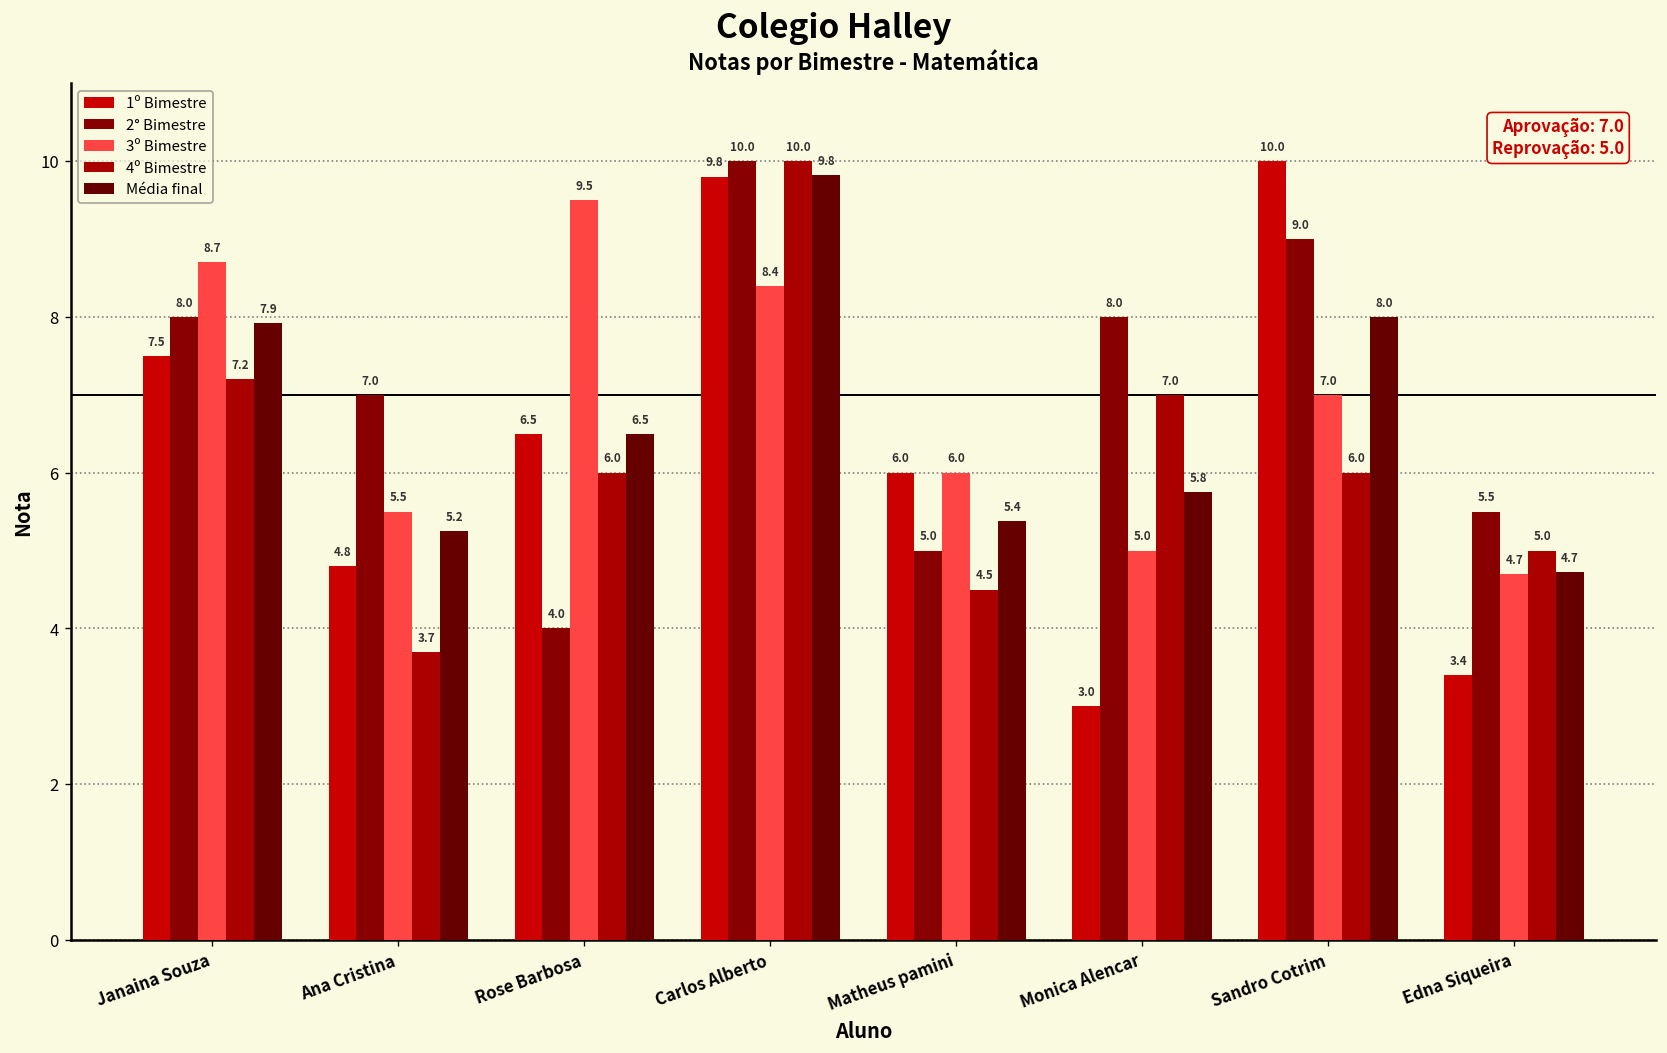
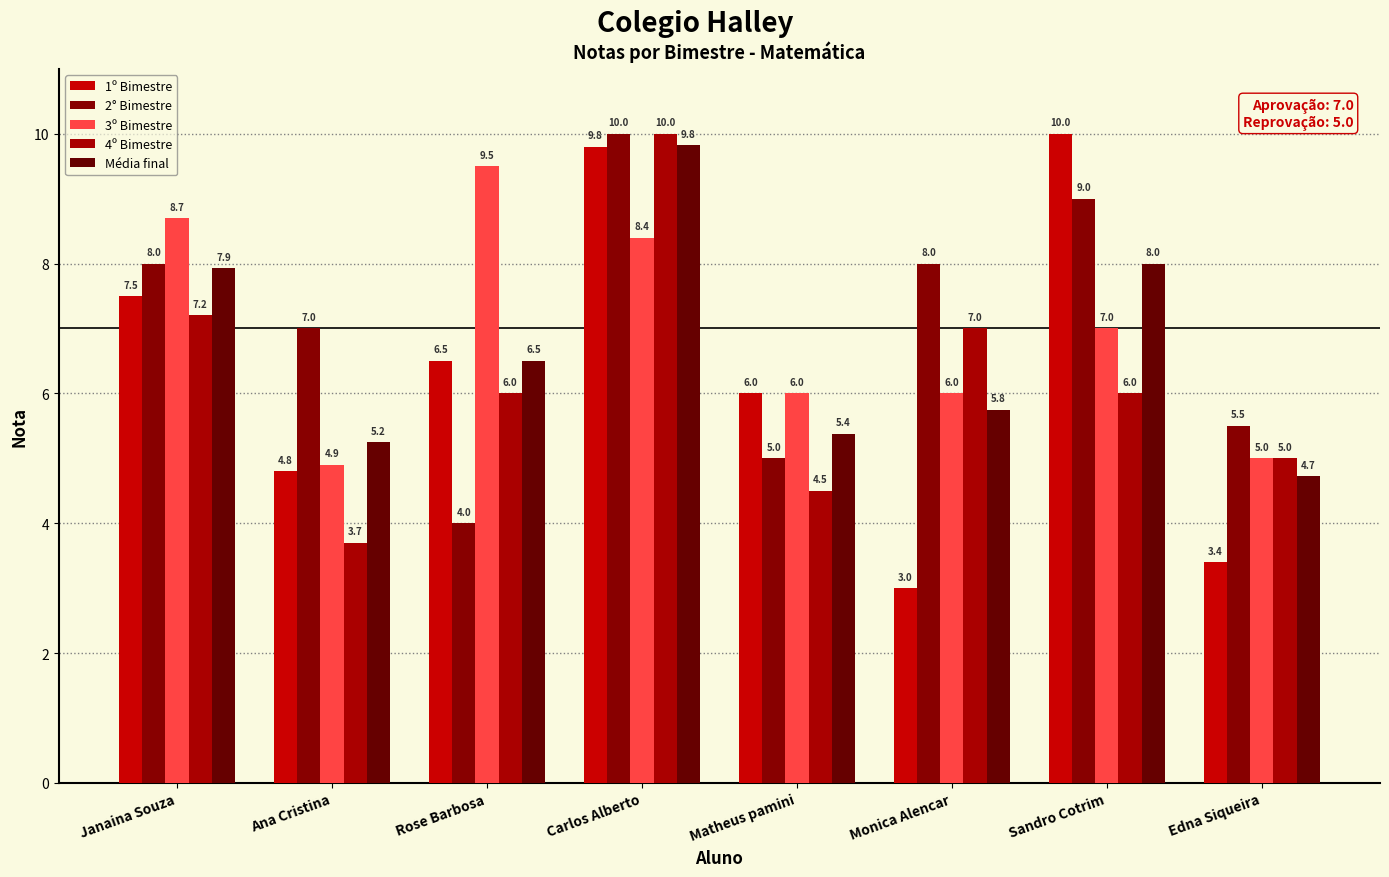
3º Bimestre, Ana Cristina: 5.5 -> 4.9
3º Bimestre, Monica Alencar: 5.0 -> 6.0
3º Bimestre, Edna Siqueira: 4.7 -> 5.0
